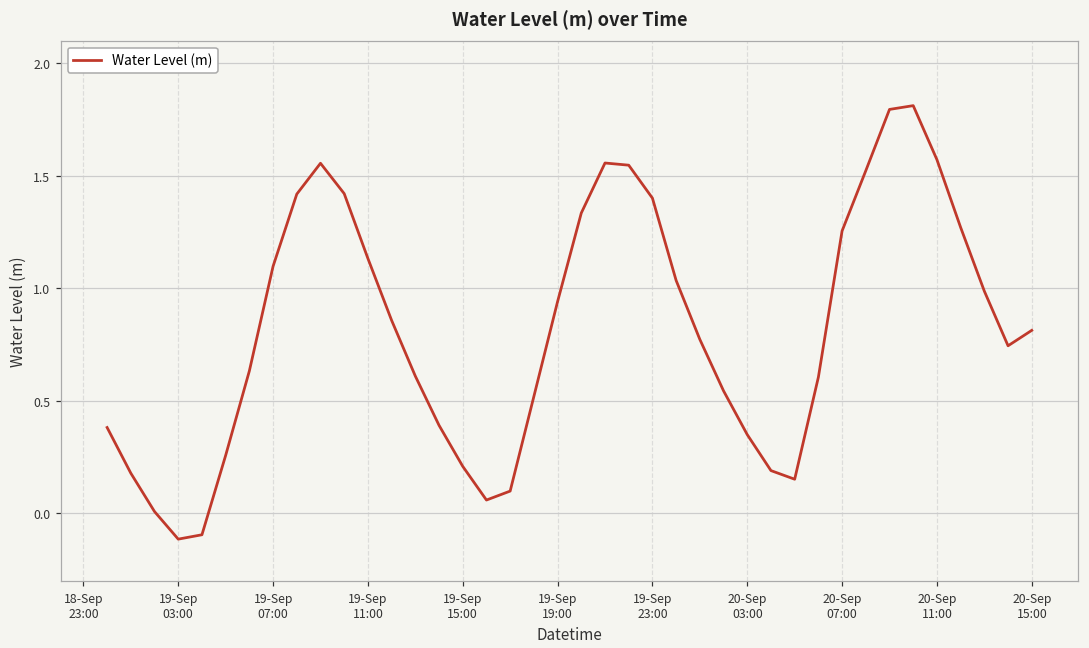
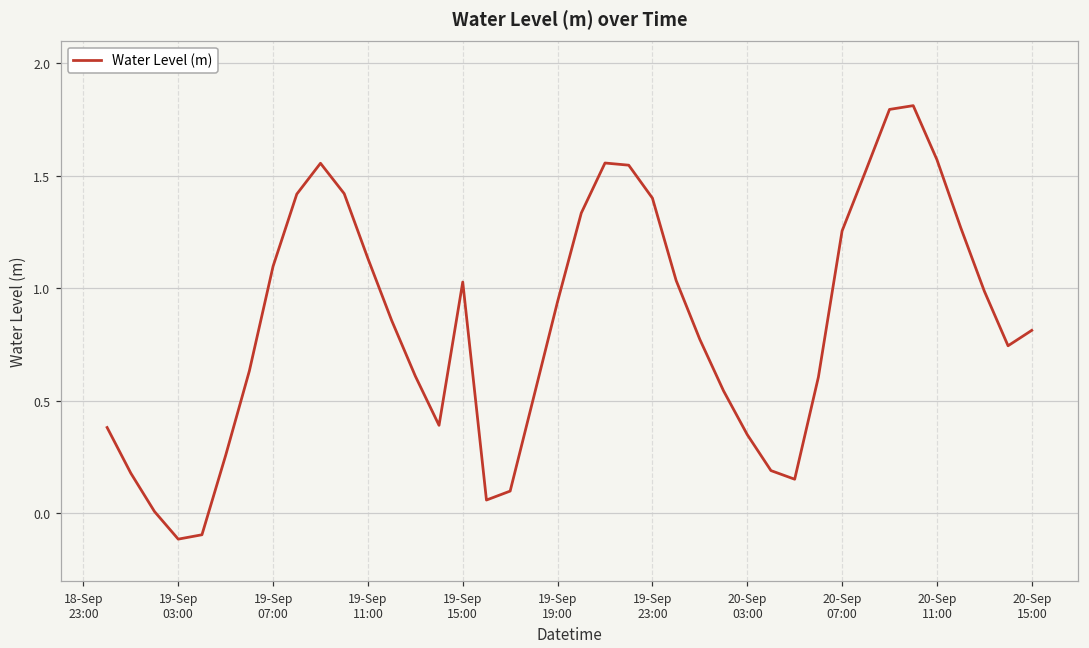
19-Sep 15:00: 0.21 -> 1.03
